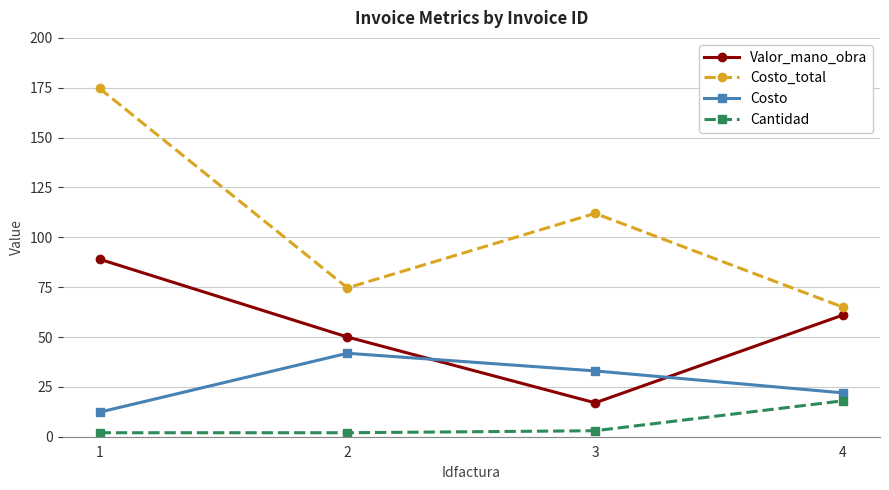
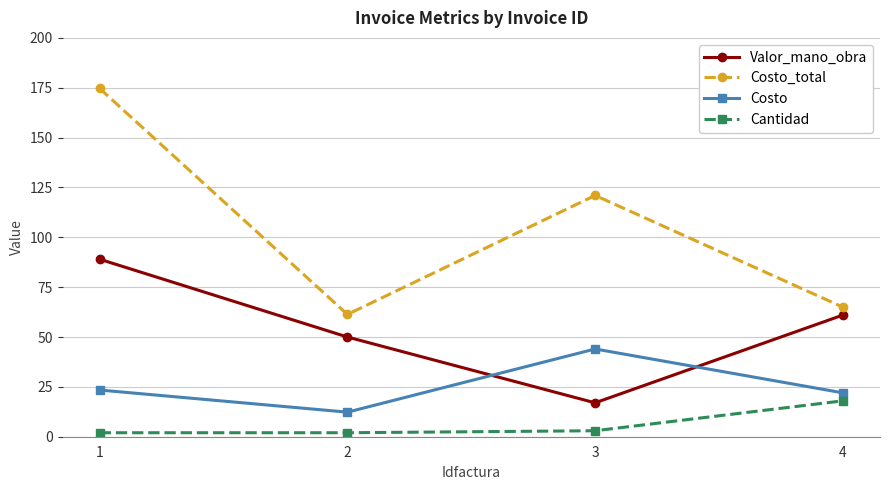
Costo, 1: 12 -> 23
Costo_total, 2: 75 -> 61
Costo, 2: 42 -> 12
Costo_total, 3: 112 -> 121
Costo, 3: 33 -> 44
